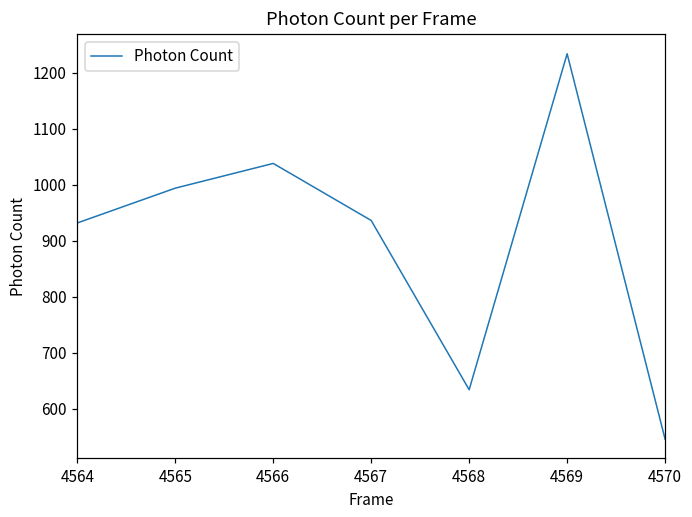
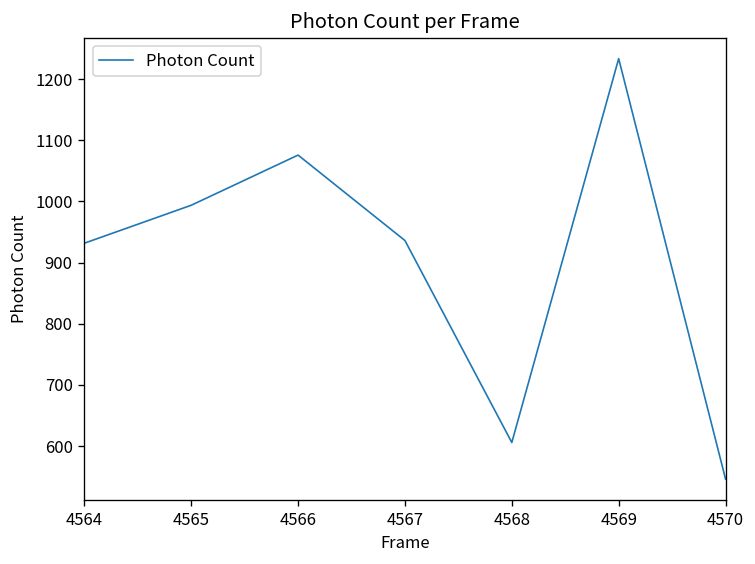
4566: 1040 -> 1080
4568: 630 -> 610
